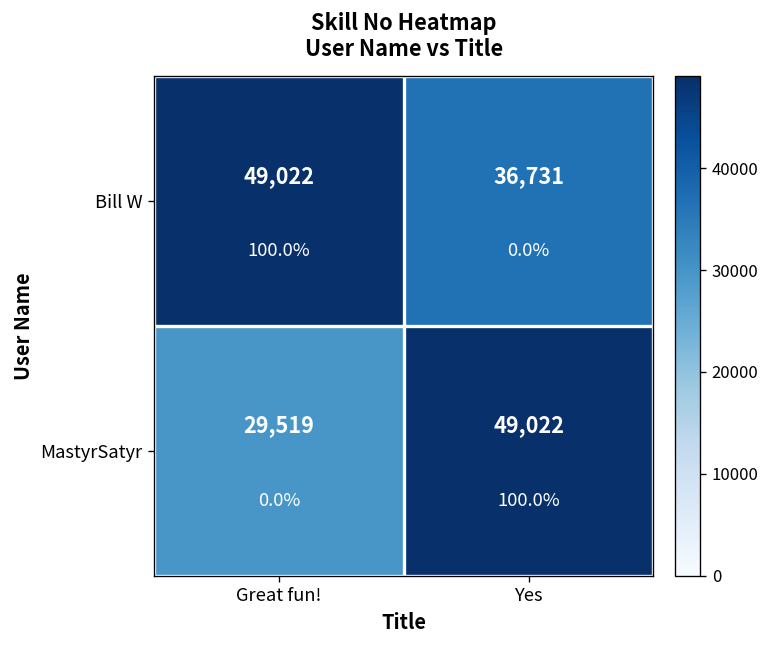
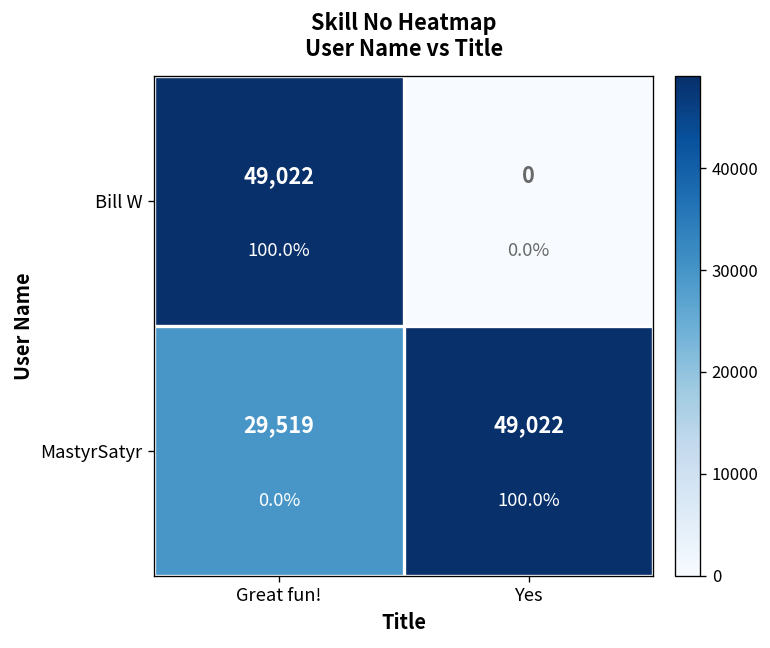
Bill W, Yes: 36,731 -> 0
